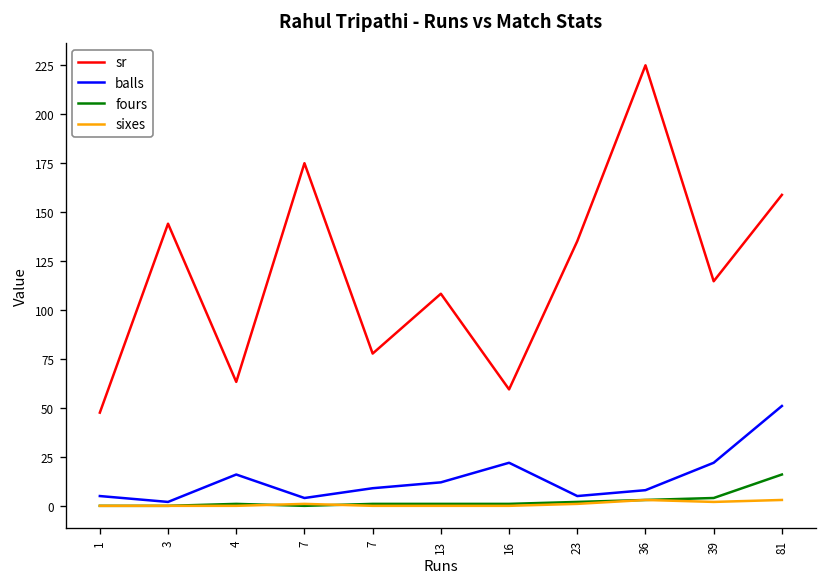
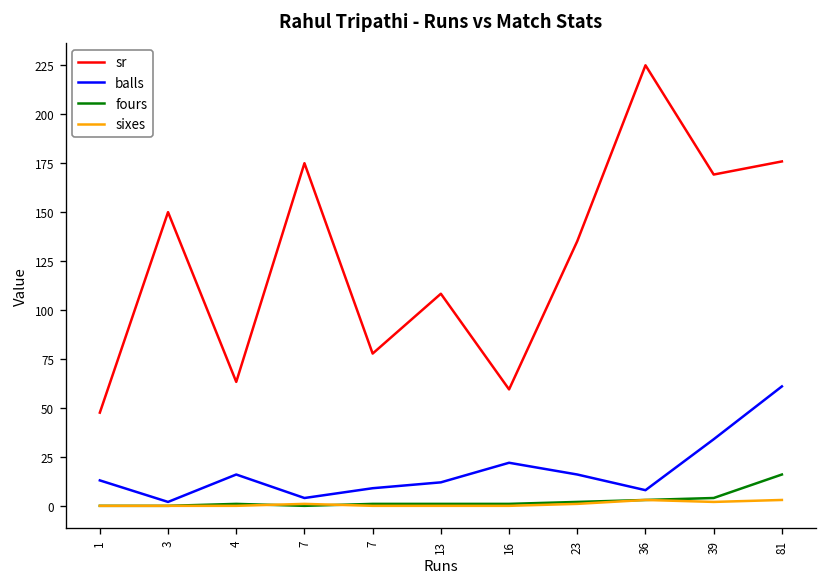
balls, 1: 5 -> 13
sr, 3: 144 -> 150
balls, 23: 5 -> 16
sr, 39: 115 -> 169
balls, 39: 22 -> 34
sr, 81: 159 -> 176
balls, 81: 51 -> 61
